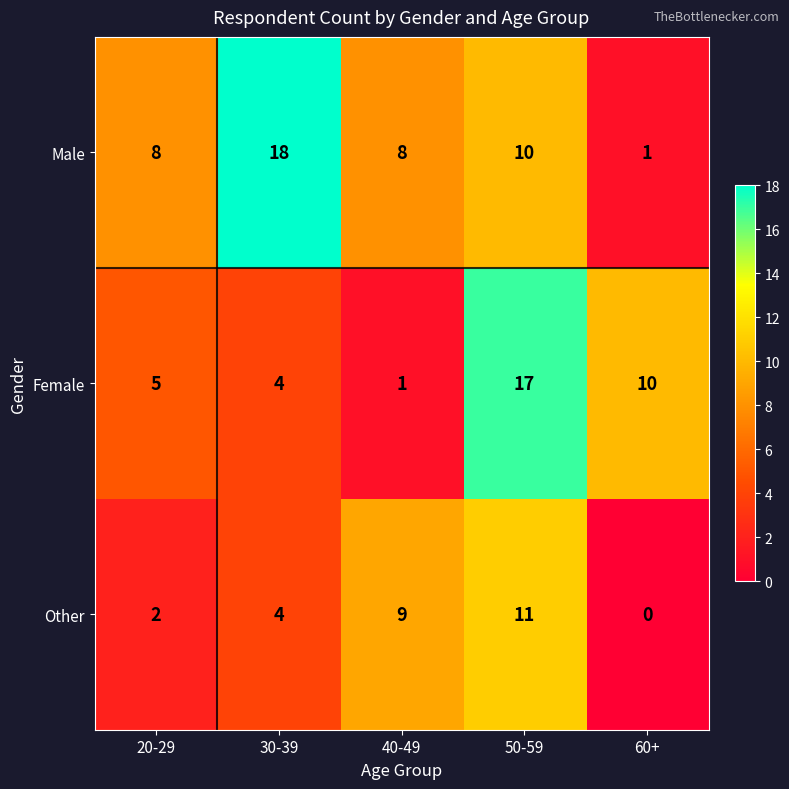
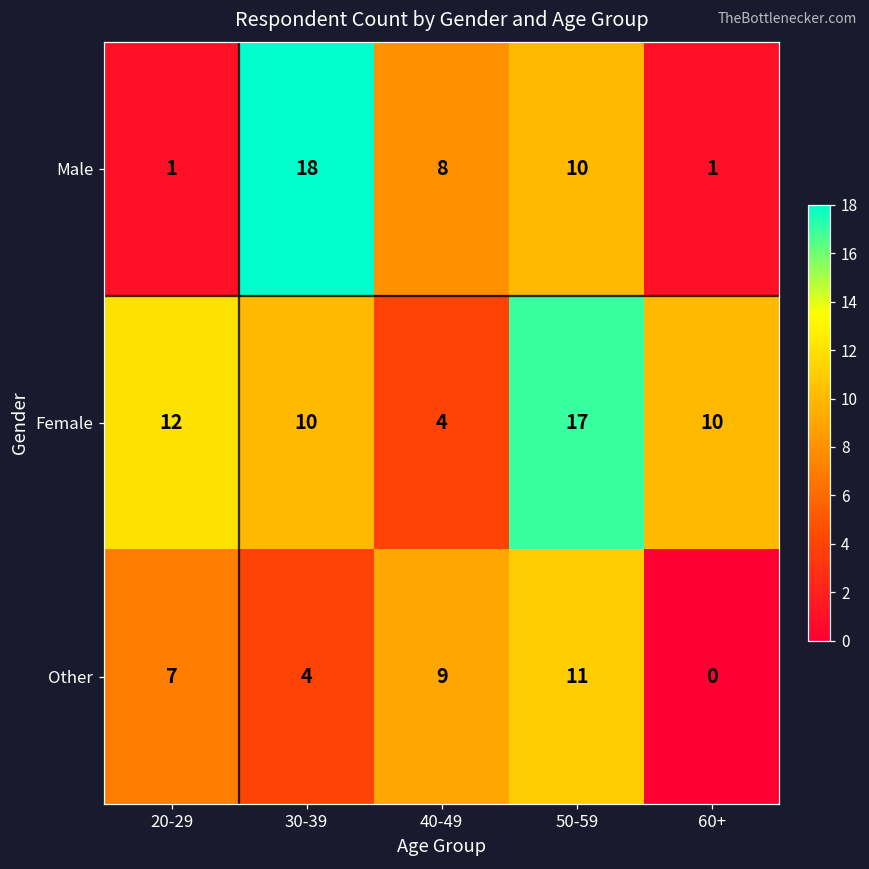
Male, 20-29: 8 -> 1
Female, 20-29: 5 -> 12
Female, 30-39: 4 -> 10
Female, 40-49: 1 -> 4
Other, 20-29: 2 -> 7
